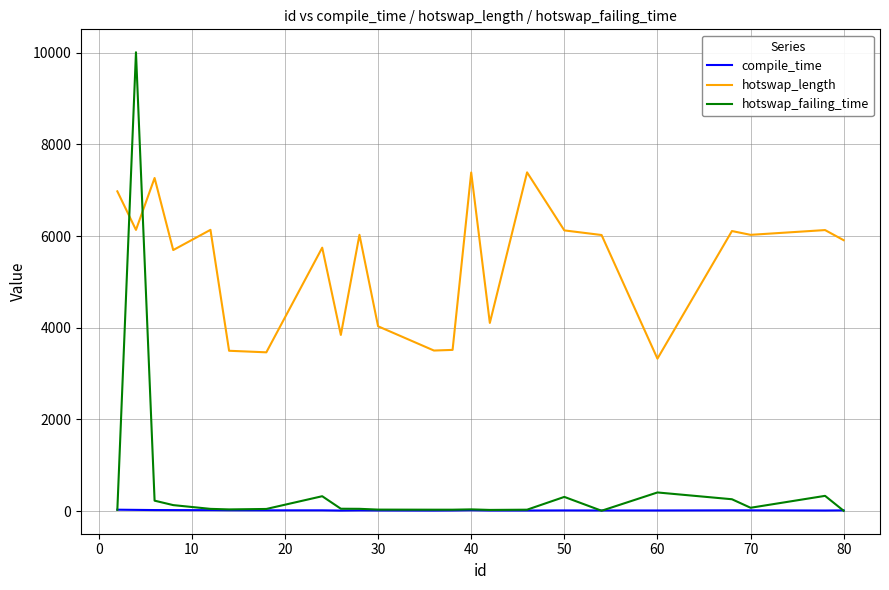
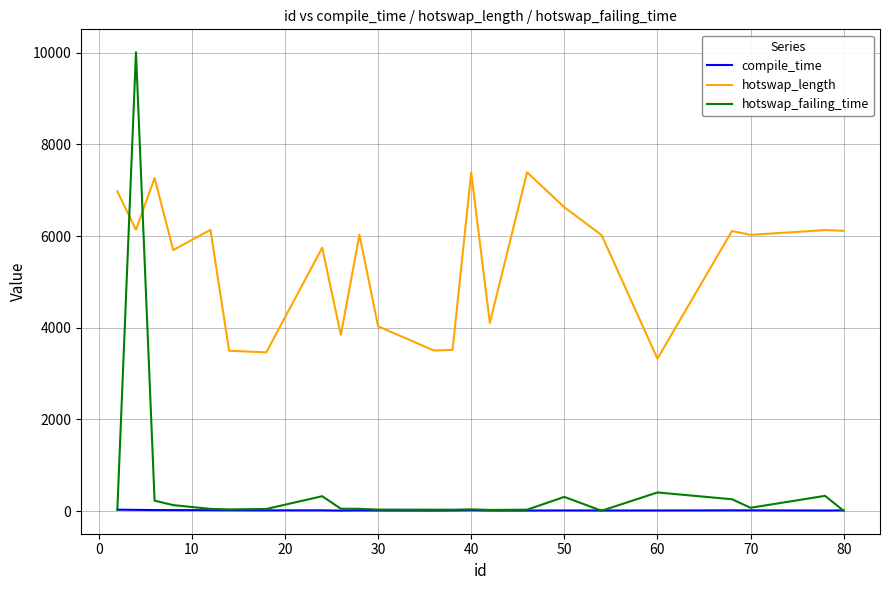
hotswap_length, 50: 6100 -> 6600
hotswap_length, 80: 5900 -> 6100
